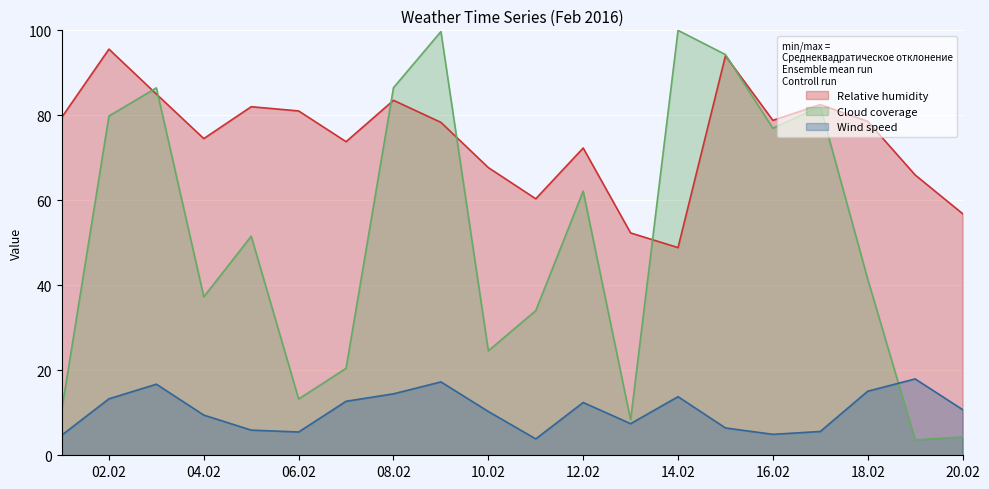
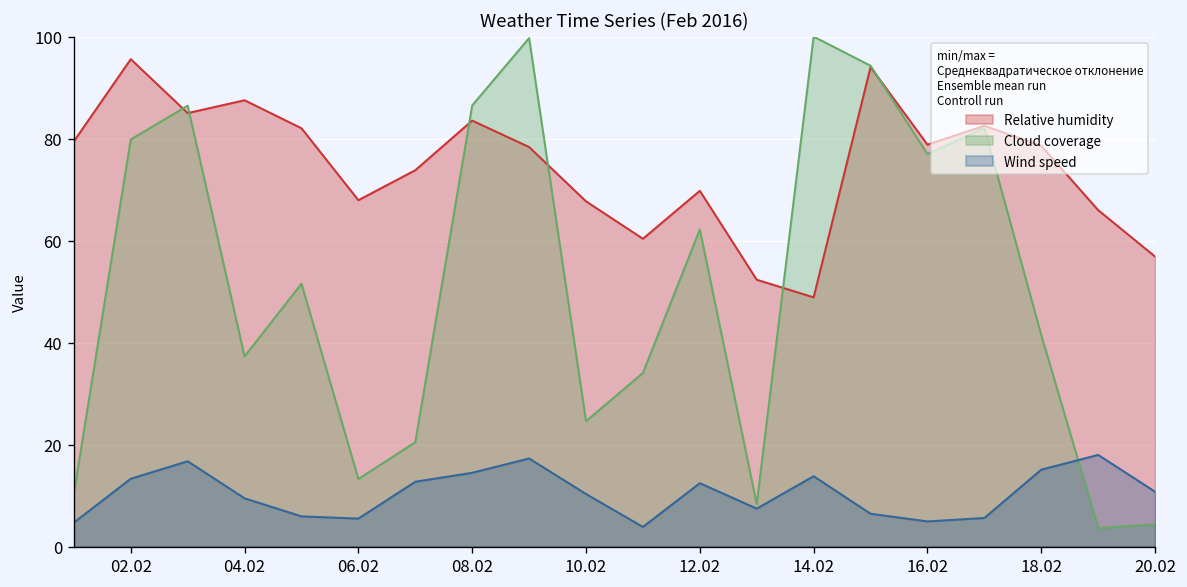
Relative humidity, 04.02: 75 -> 88
Relative humidity, 06.02: 81 -> 68
Relative humidity, 12.02: 72 -> 70
